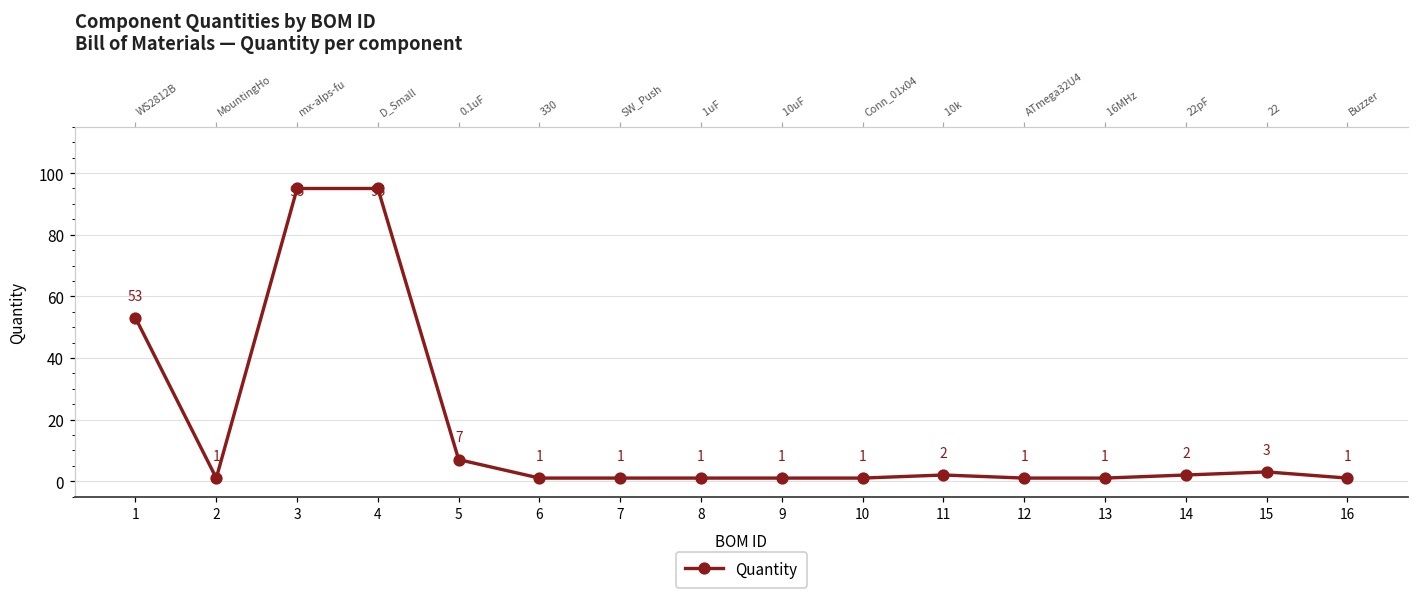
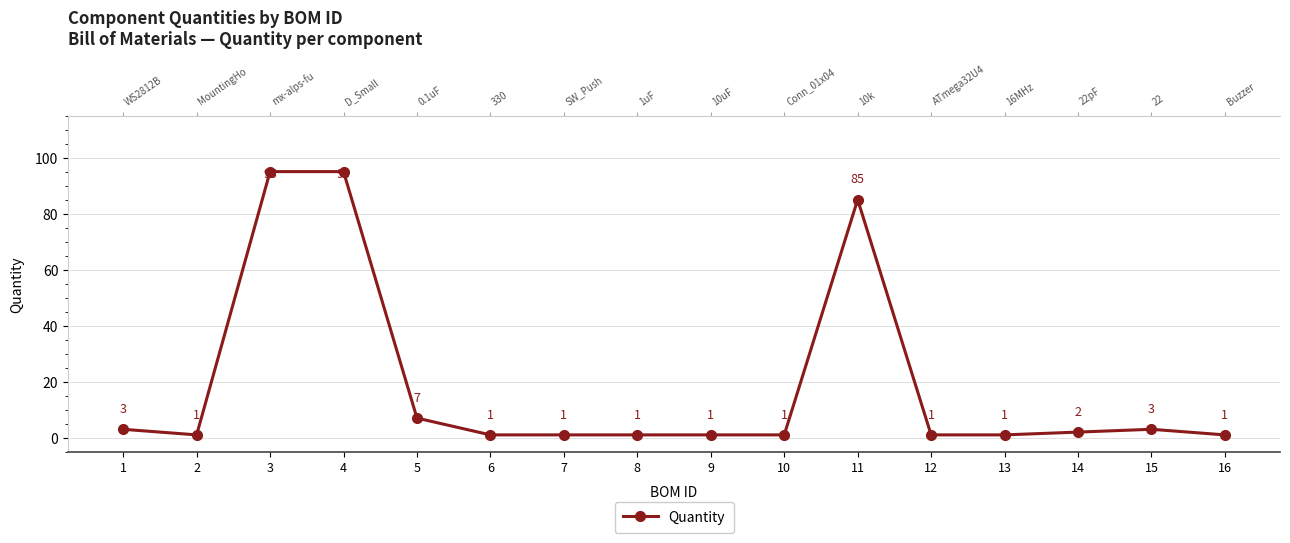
1: 53 -> 3
11: 2 -> 85
